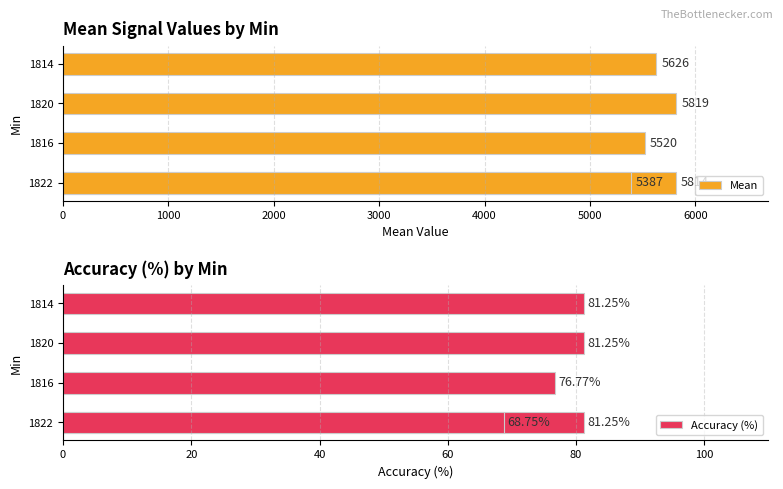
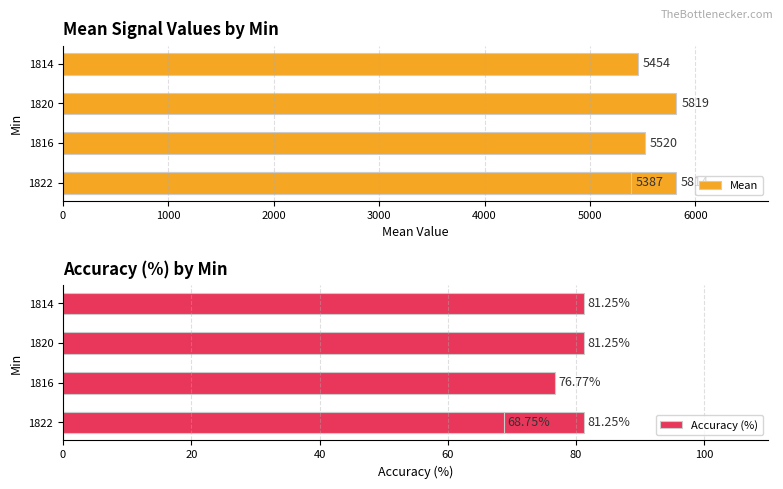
Mean Signal Values by Min, 1814: 5626 -> 5454
